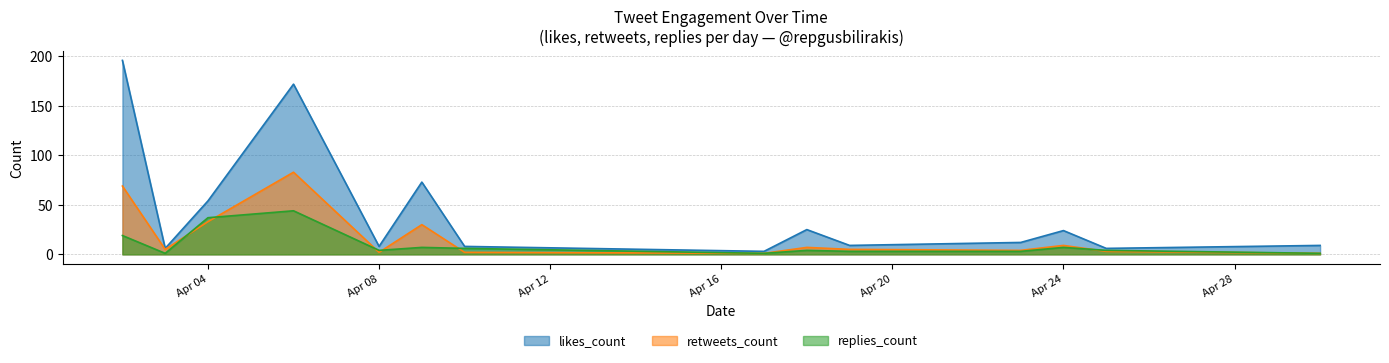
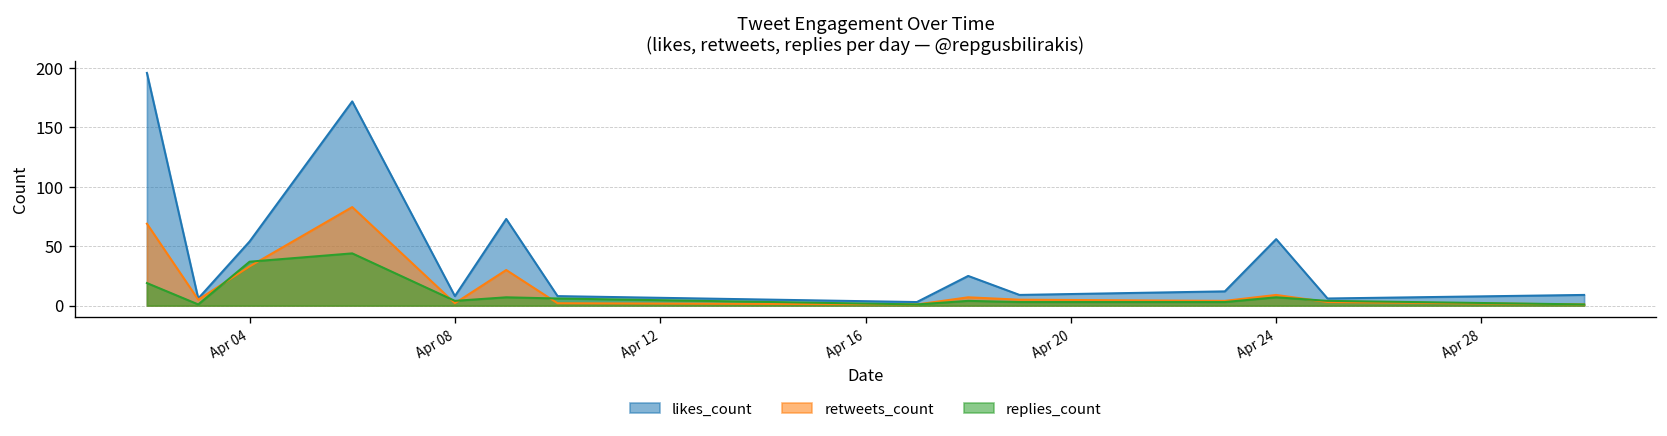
likes_count, Apr 24: 20 -> 60
